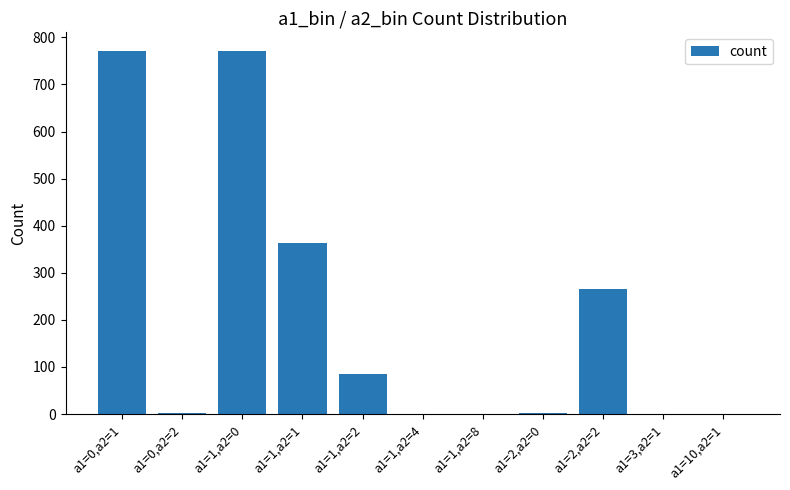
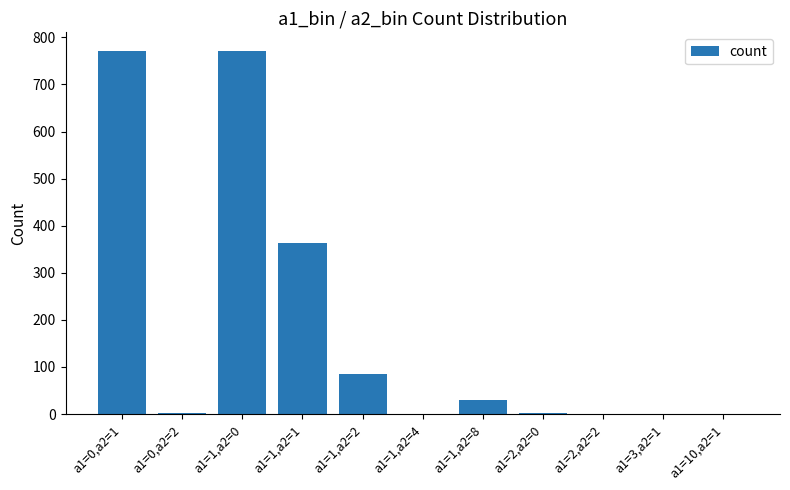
a1=1,a2=8: 0 -> 30
a1=2,a2=2: 270 -> 0
